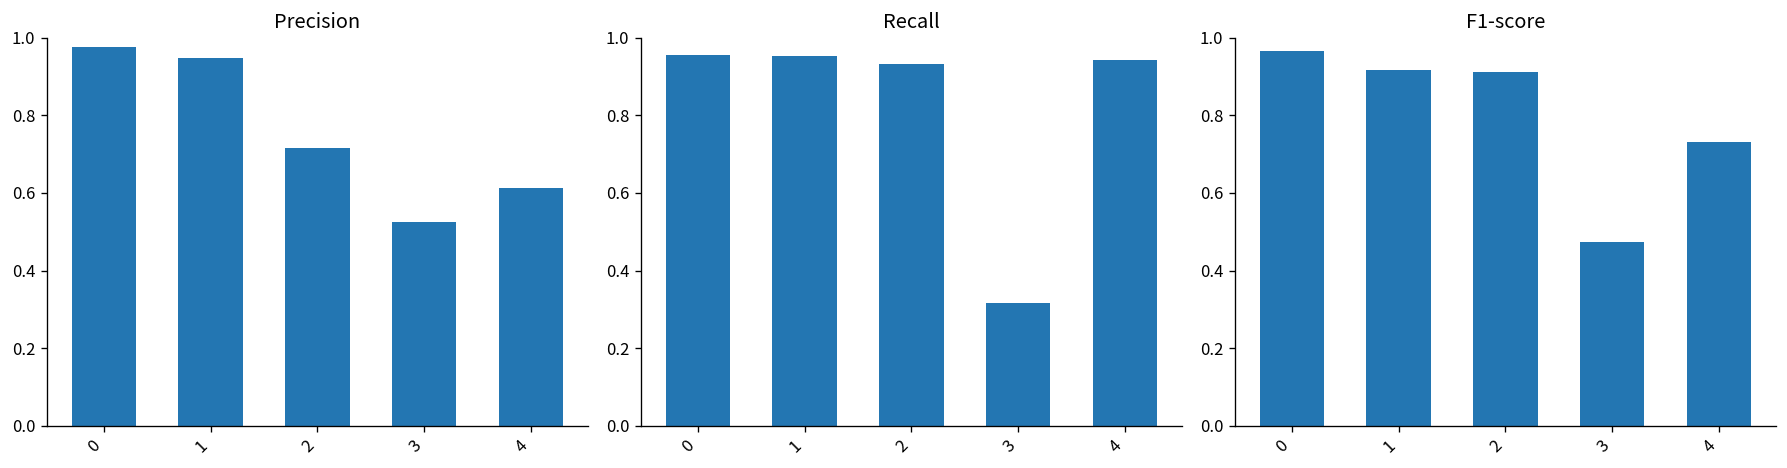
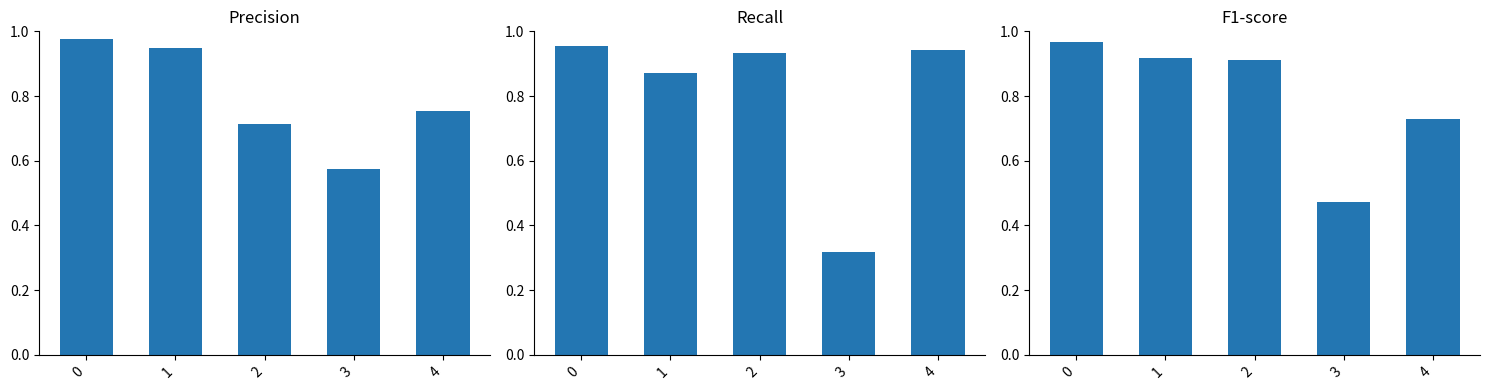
Precision, 3: 0.52 -> 0.57
Precision, 4: 0.61 -> 0.75
Recall, 1: 0.95 -> 0.87
